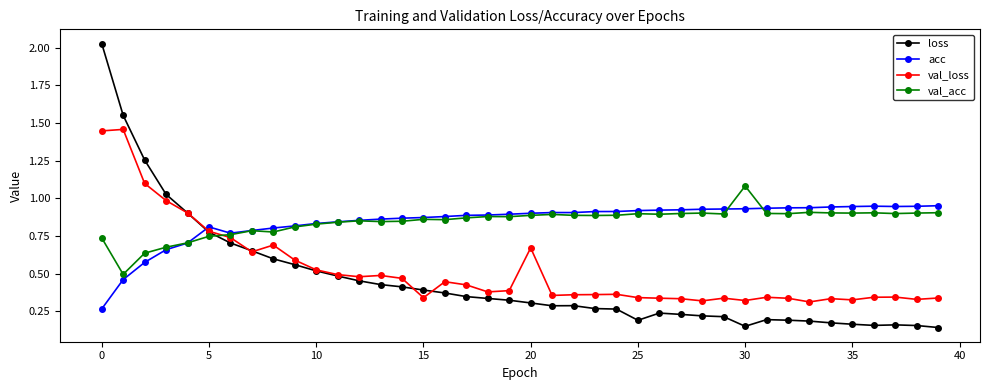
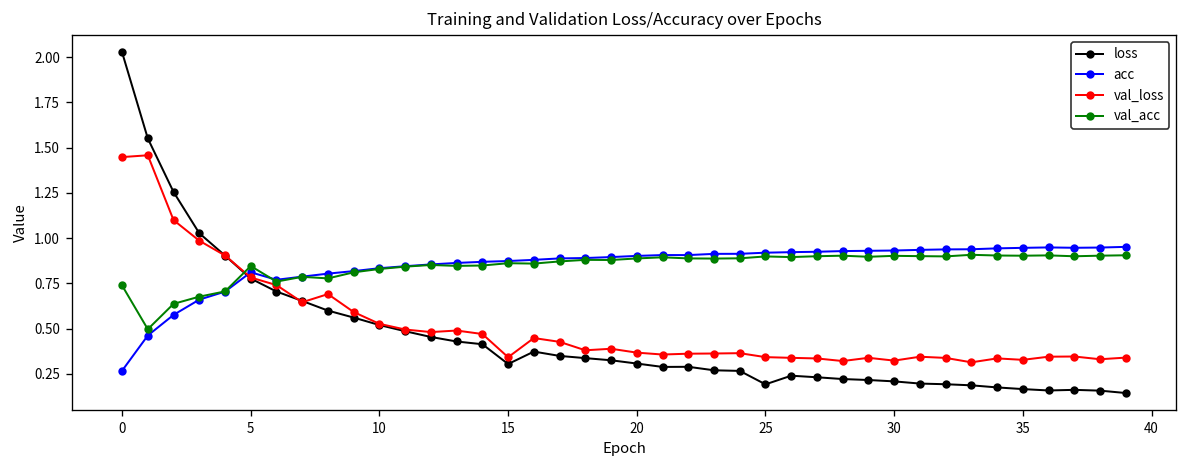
val_acc, 5: 0.75 -> 0.85
loss, 15: 0.39 -> 0.30
val_loss, 20: 0.67 -> 0.37
loss, 30: 0.15 -> 0.21
val_acc, 30: 1.08 -> 0.90
